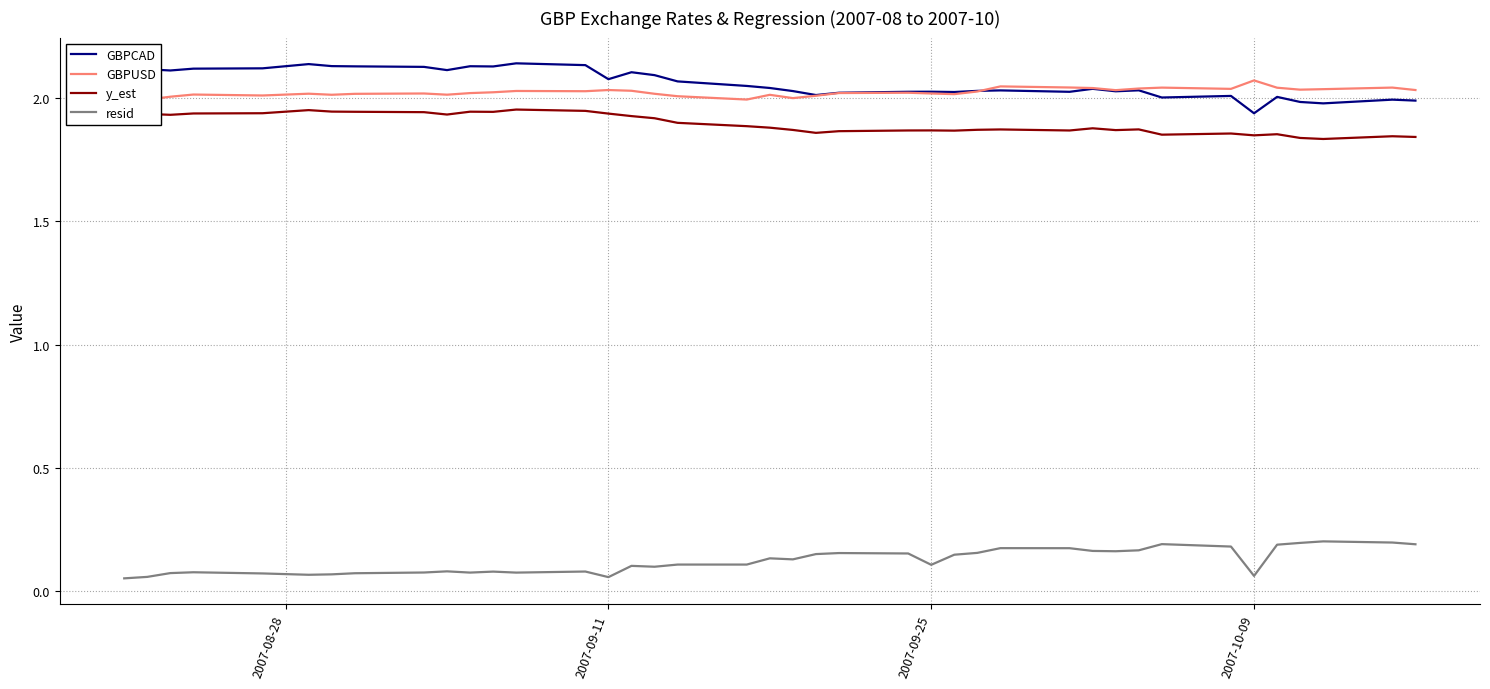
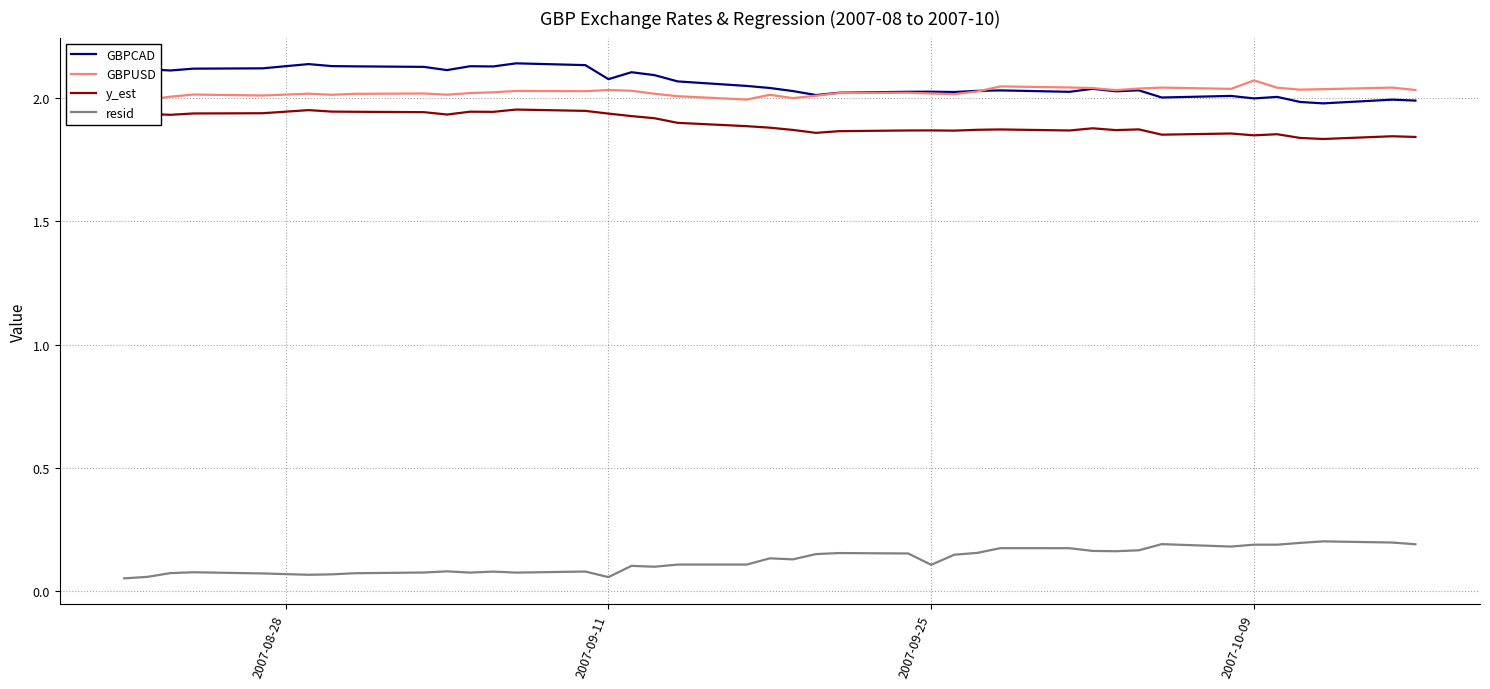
GBPCAD, 2007-10-09: 1.94 -> 2.00
resid, 2007-10-09: 0.06 -> 0.19
